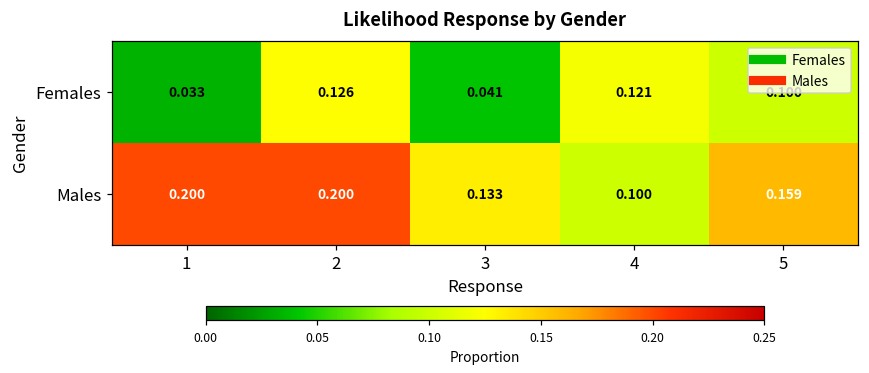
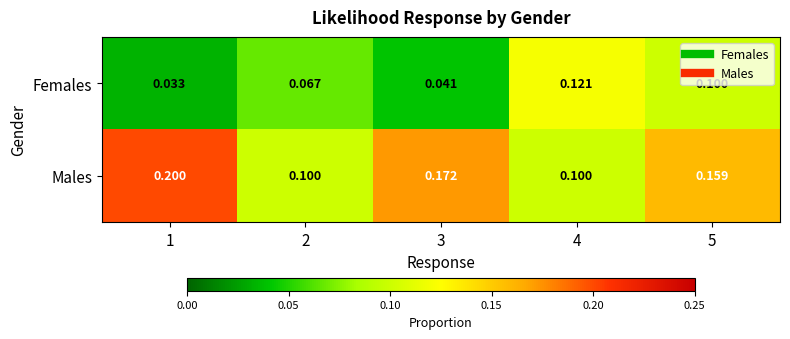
Females, 2: 0.126 -> 0.067
Males, 2: 0.200 -> 0.100
Males, 3: 0.133 -> 0.172
